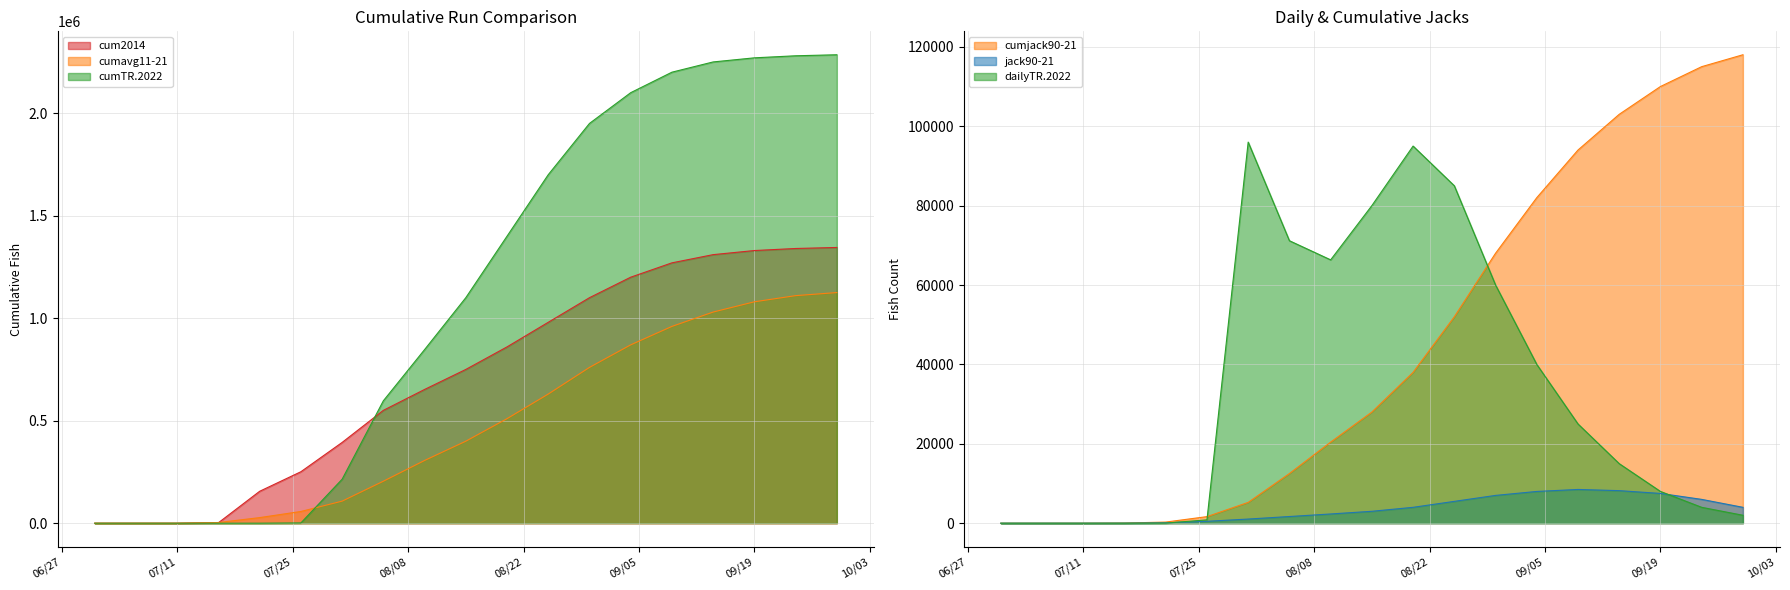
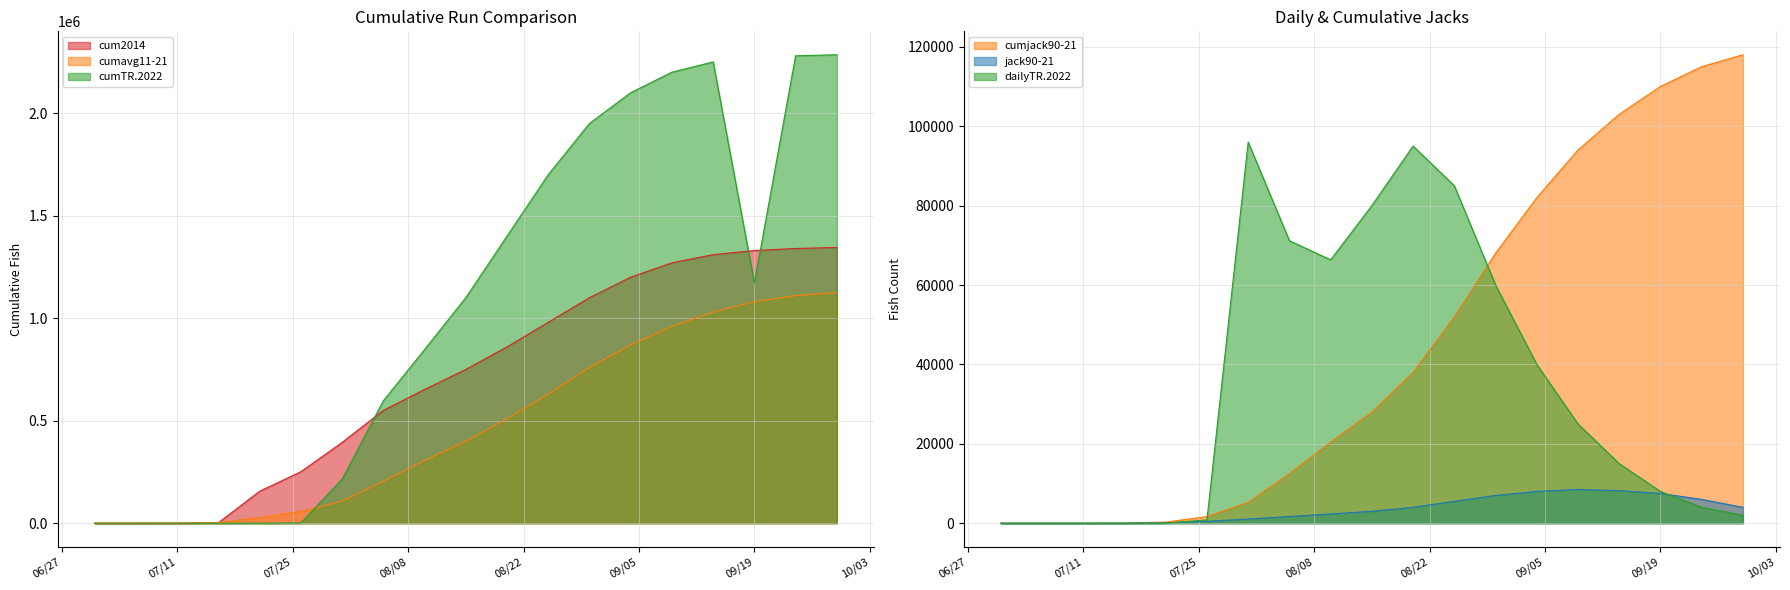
Cumulative Run Comparison, cumTR.2022, 09/19: 2270000 -> 1170000
